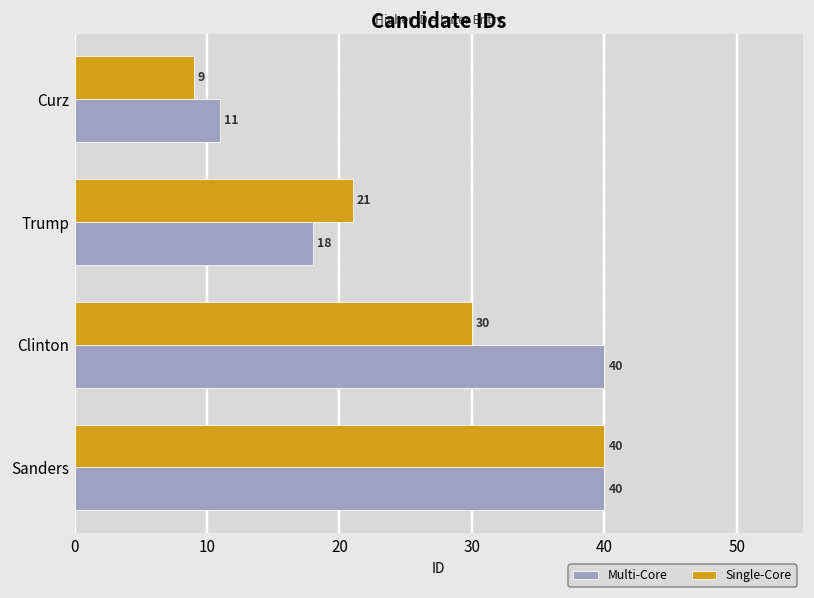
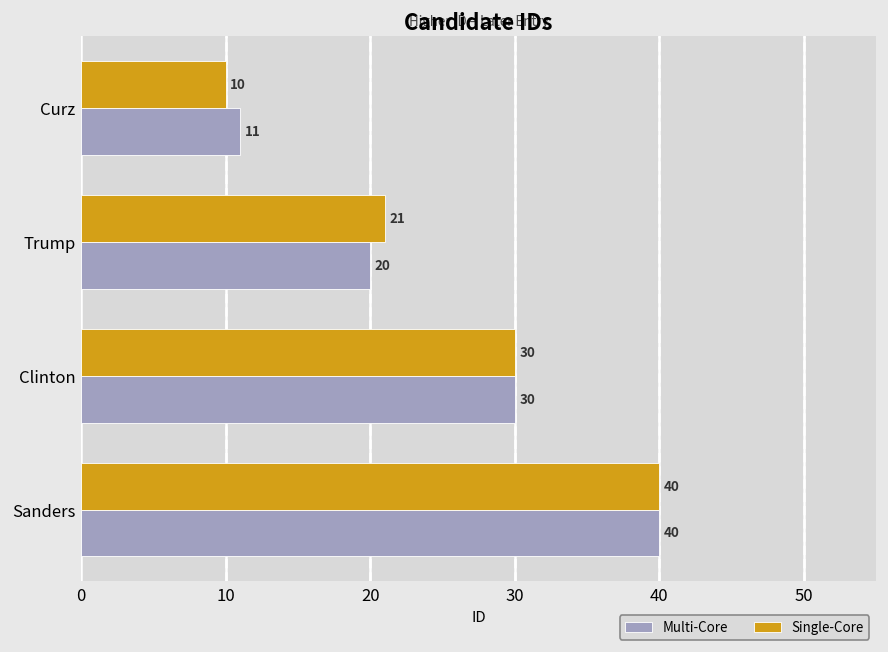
Single-Core, Curz: 9 -> 10
Multi-Core, Trump: 18 -> 20
Multi-Core, Clinton: 40 -> 30
